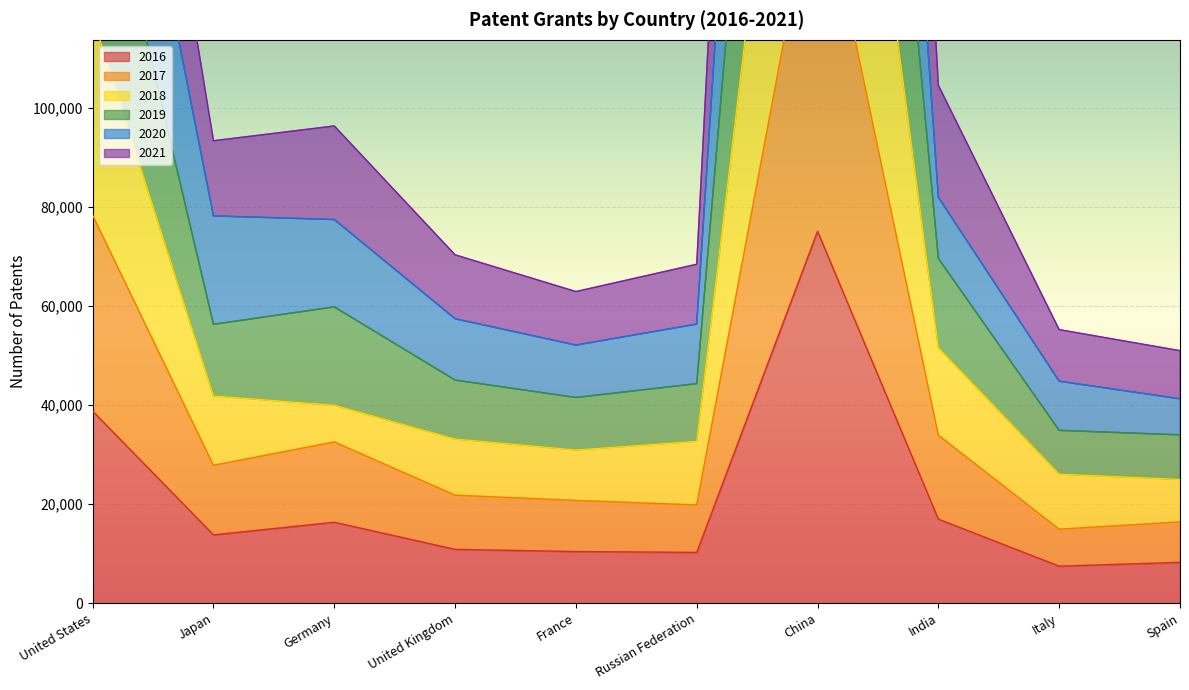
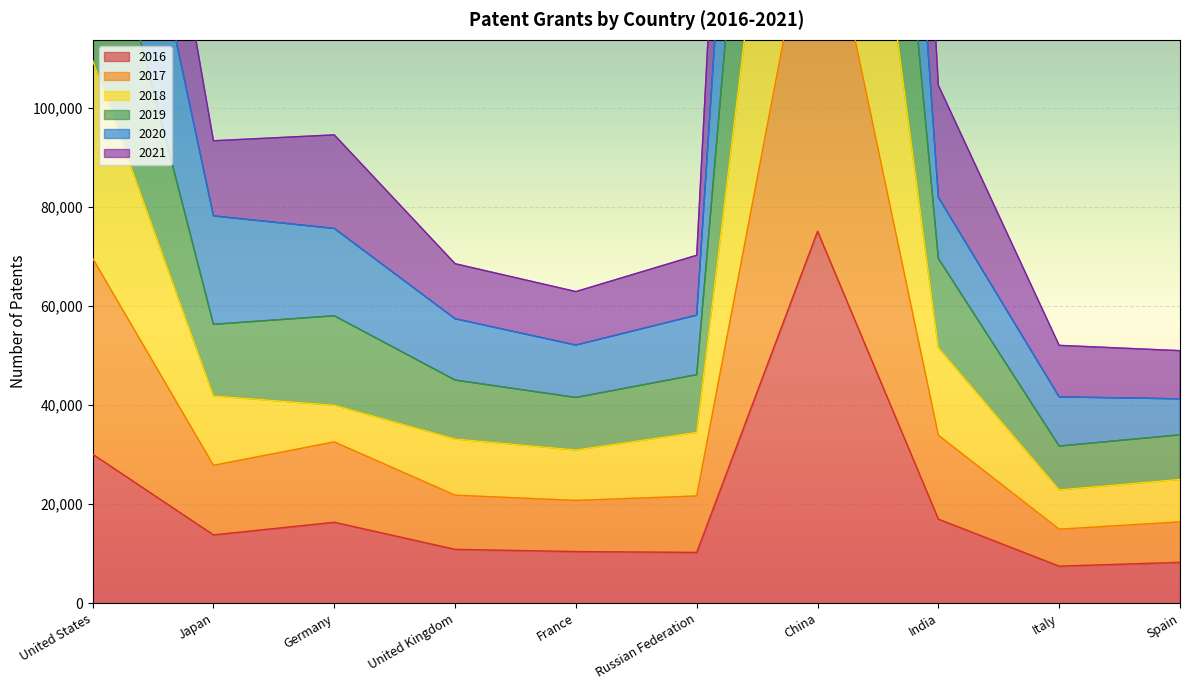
2016, United States: 39,000 -> 30,000
2019, Germany: 20,000 -> 18,000
2021, United Kingdom: 13,000 -> 11,000
2017, Russian Federation: 10,000 -> 11,000
2018, Italy: 11,000 -> 8,000
